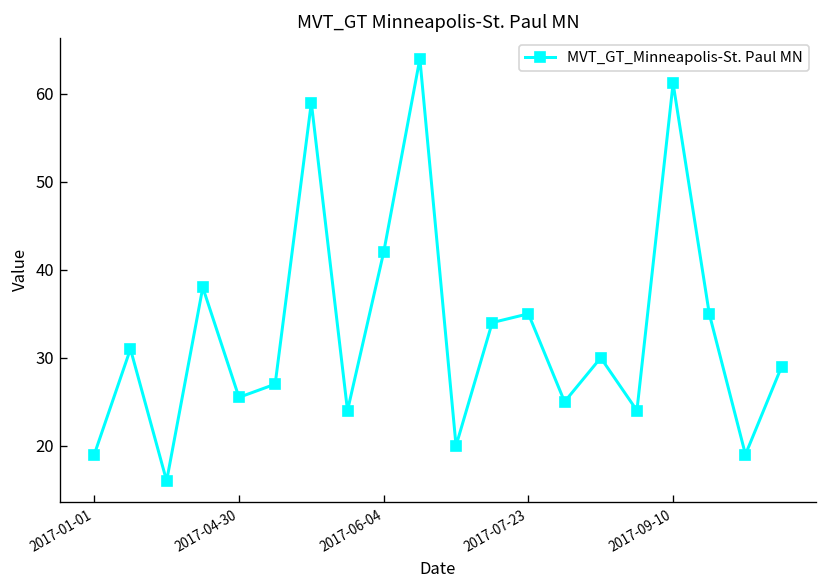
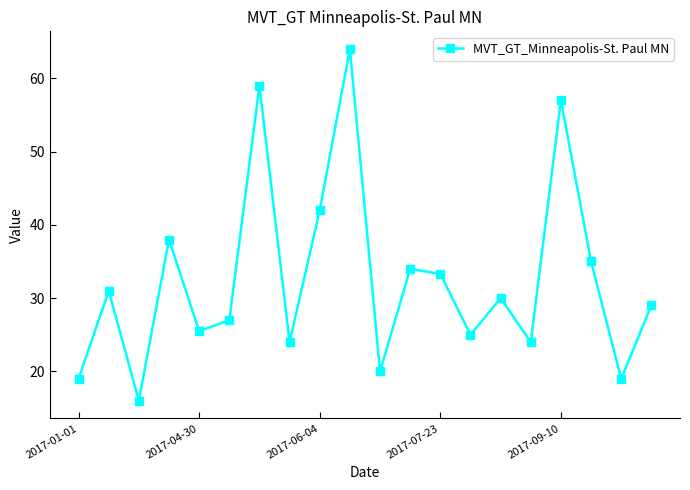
2017-07-23: 35 -> 33
2017-09-10: 61 -> 57
